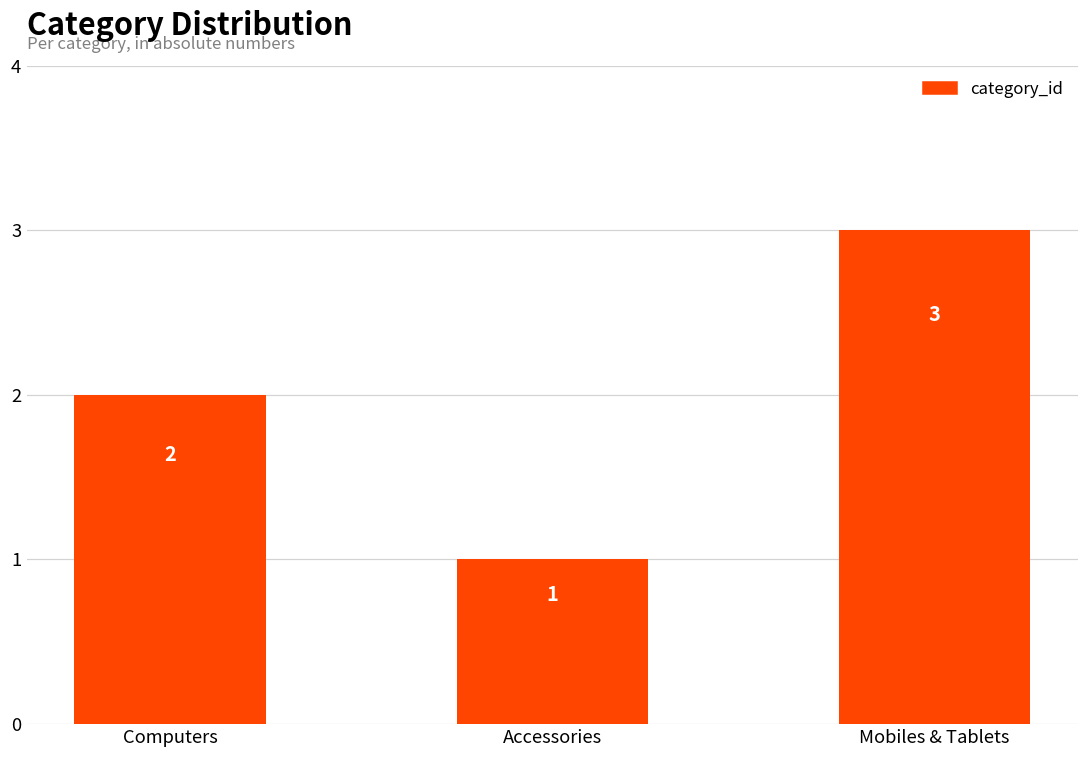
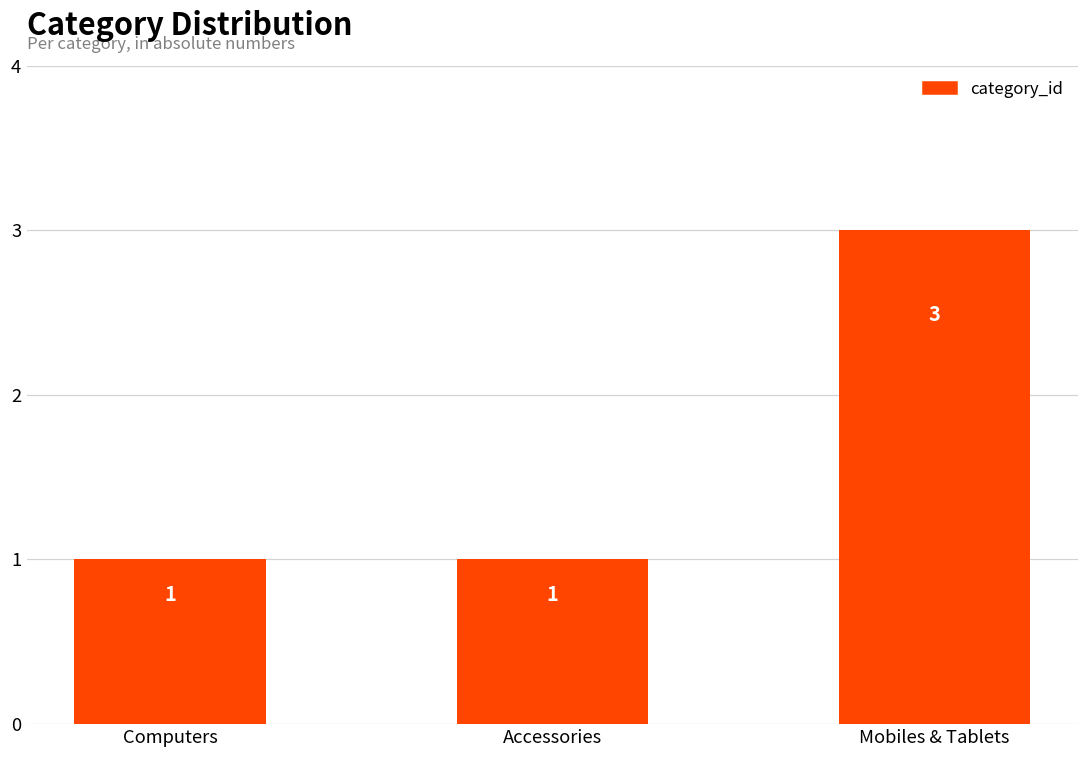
Computers: 2 -> 1
